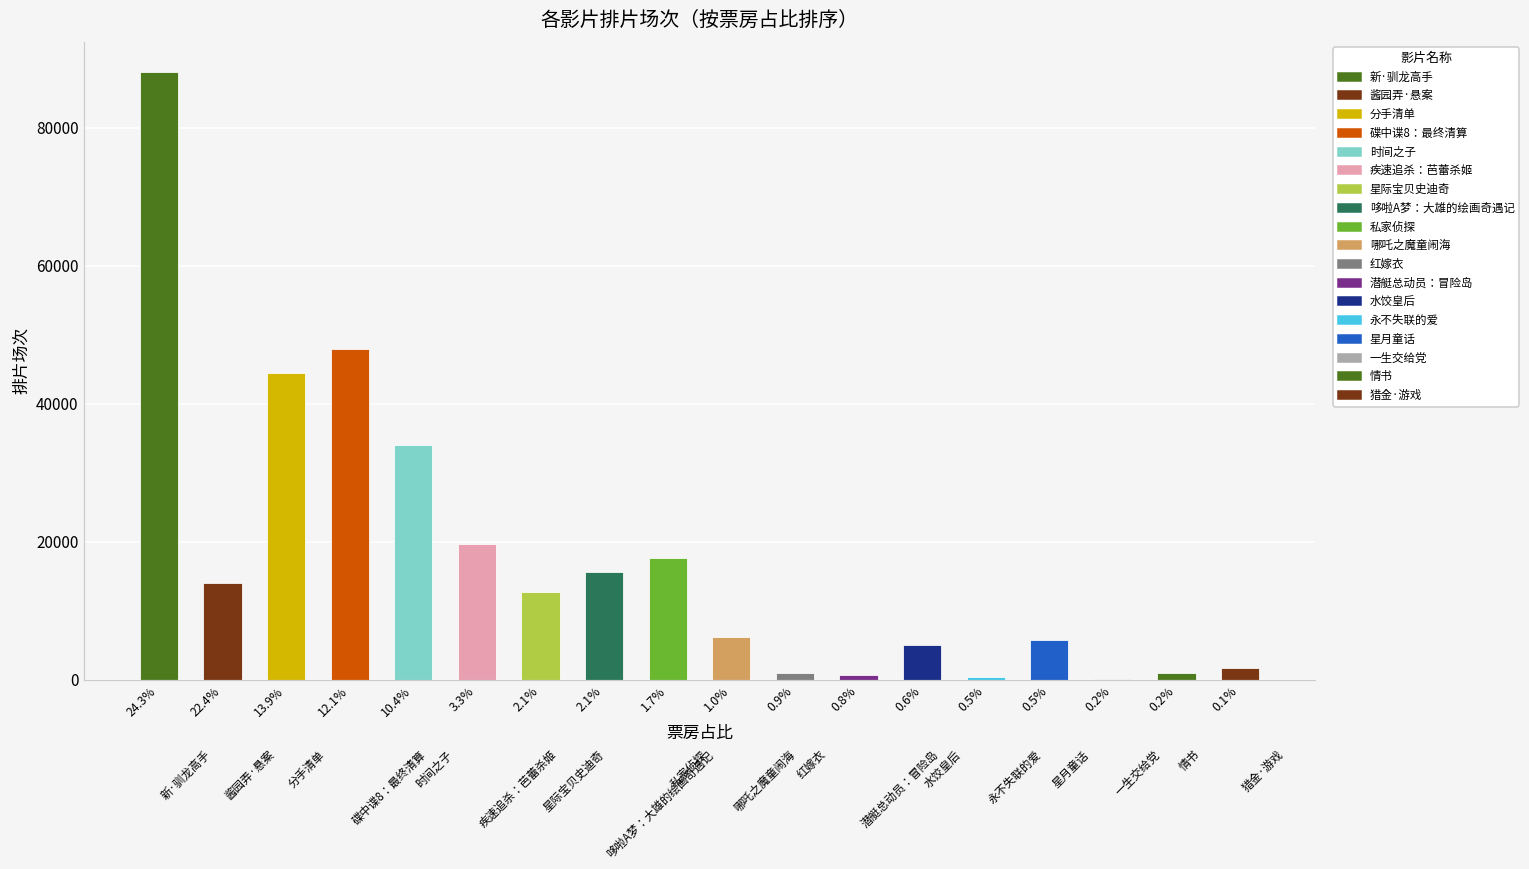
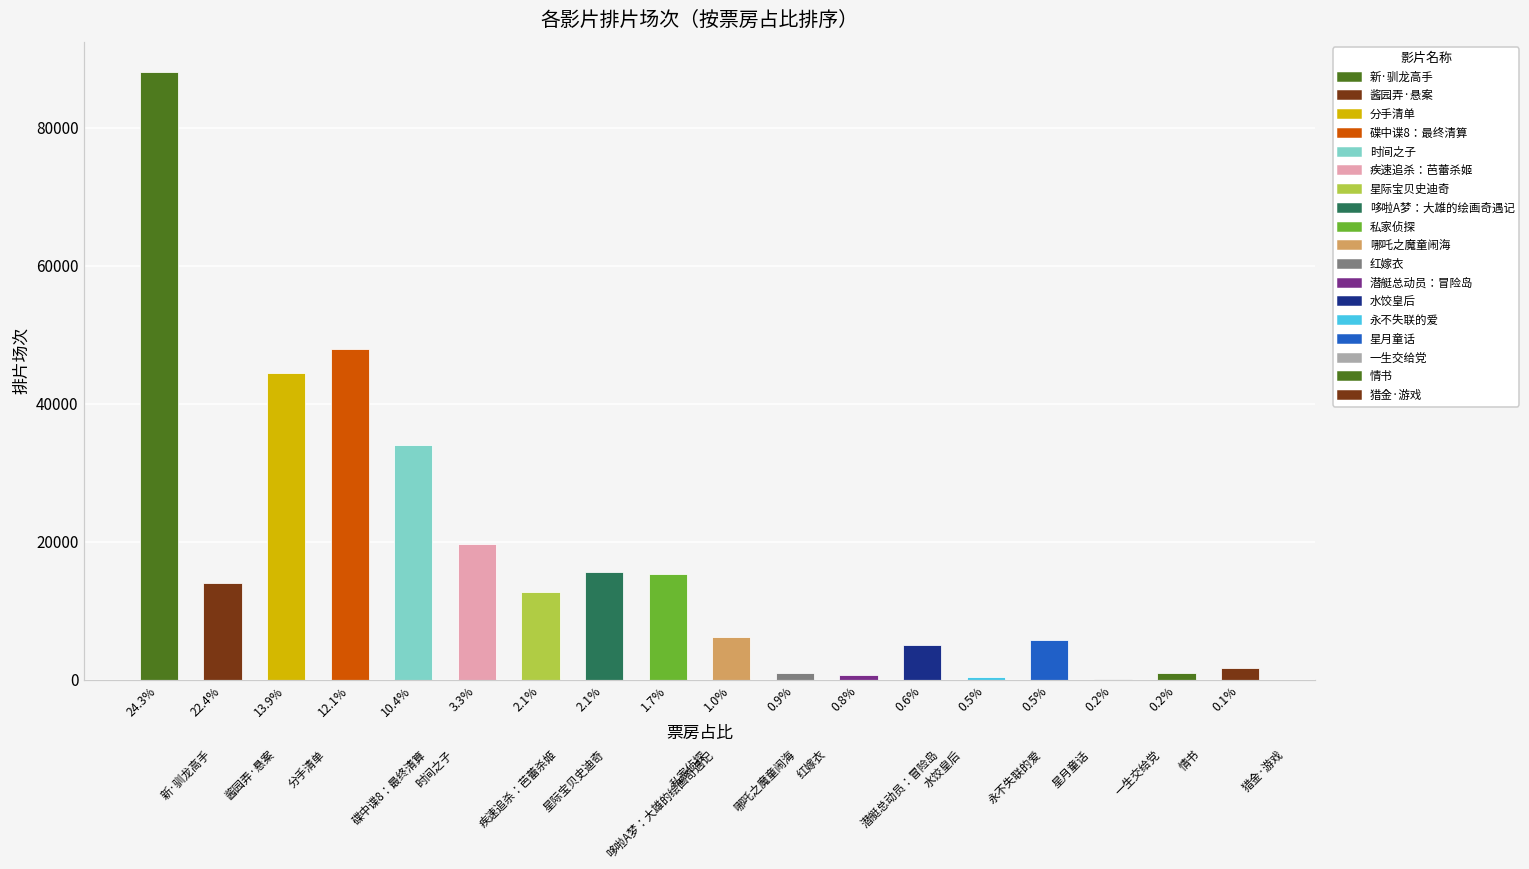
1.7%: 18000 -> 15000
